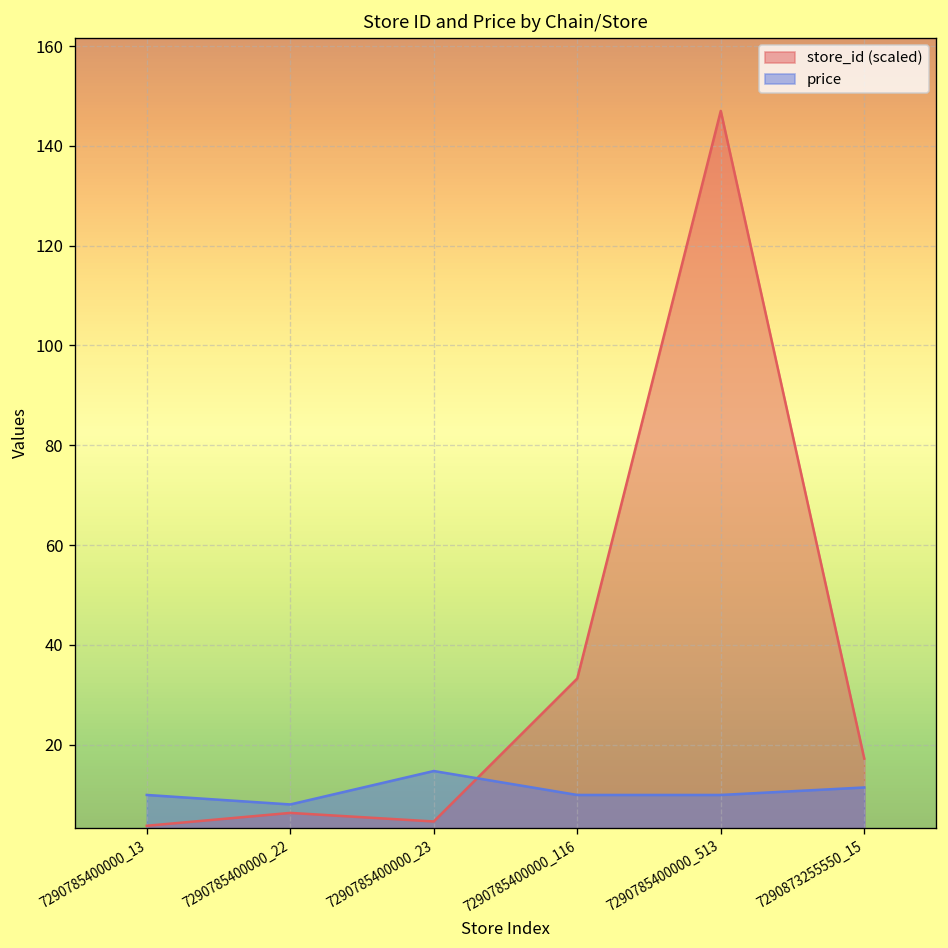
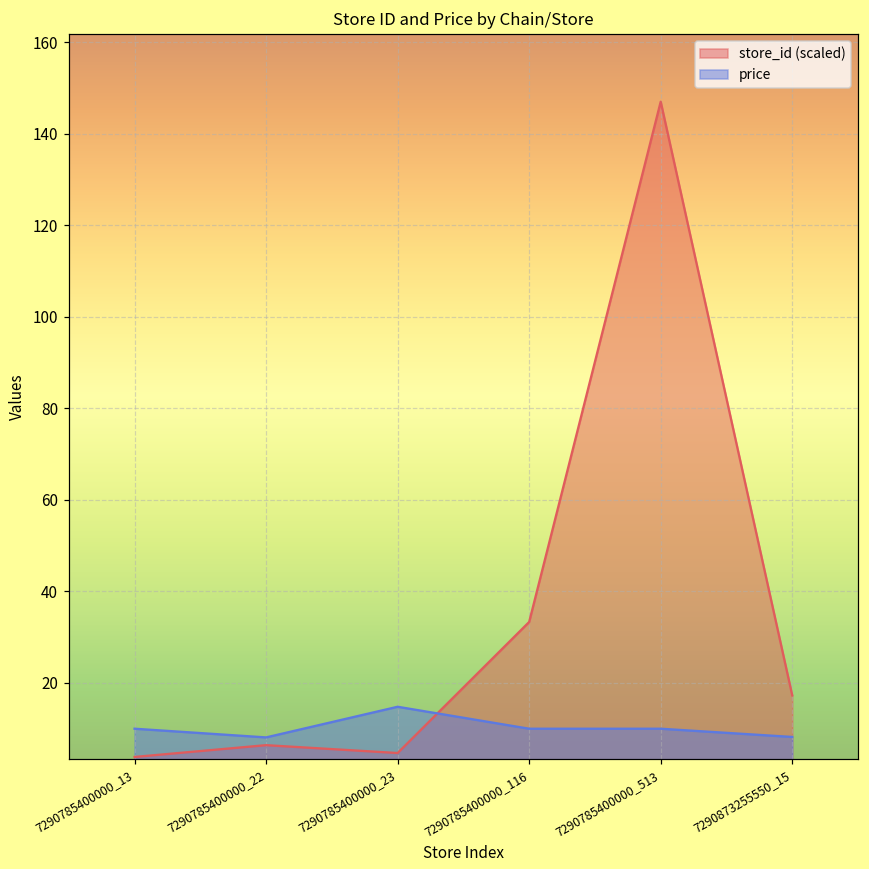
price, 7290873255550_15: 11 -> 8
